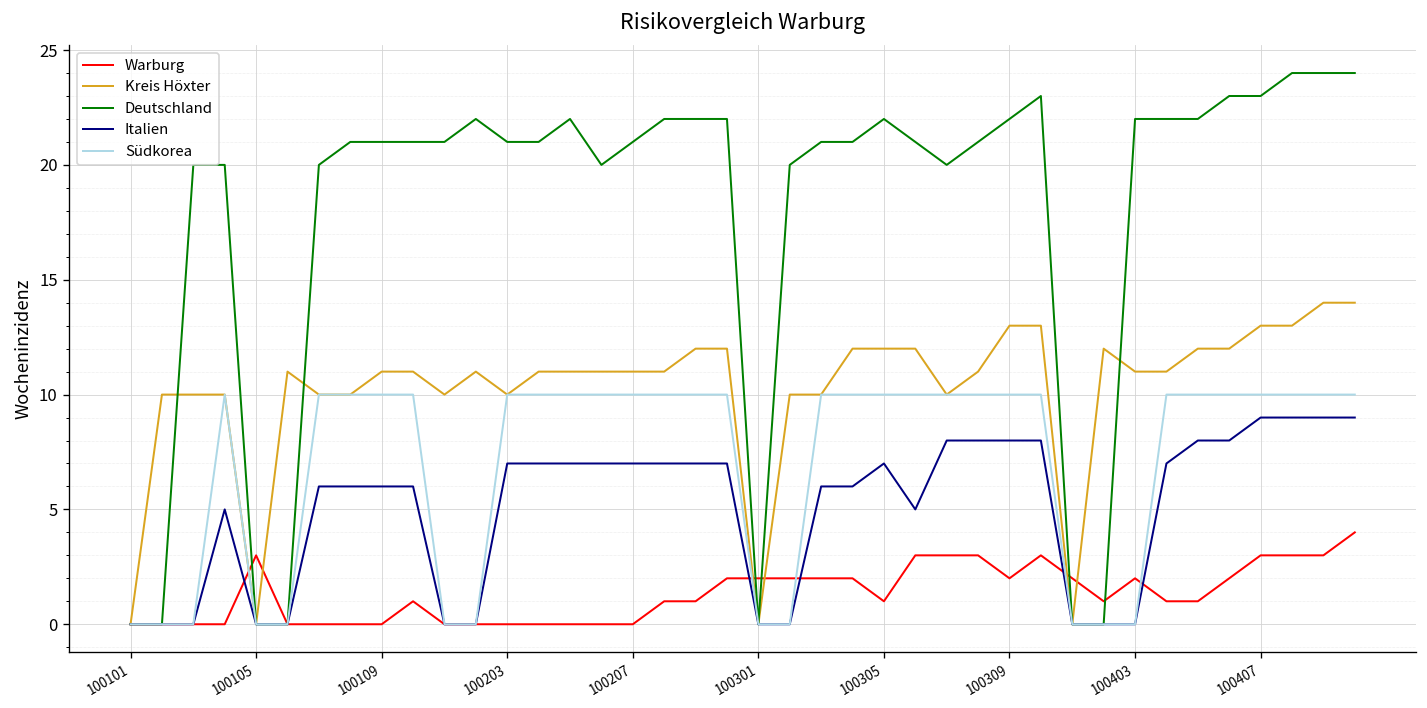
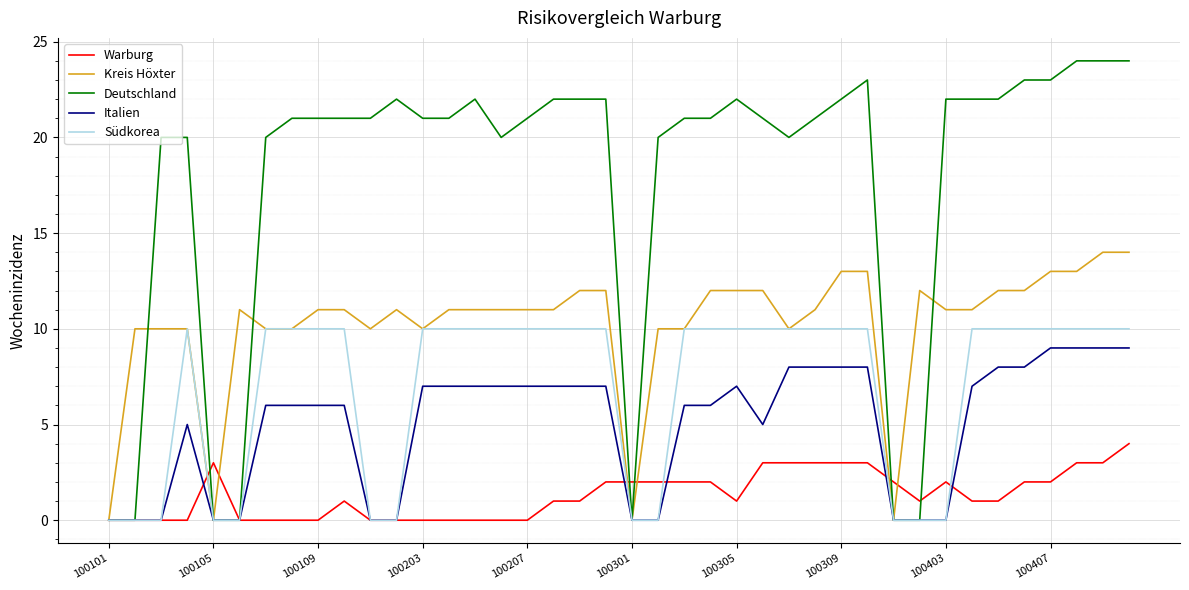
Warburg, 100309: 2.0 -> 3.0
Warburg, 100407: 3.0 -> 2.0
